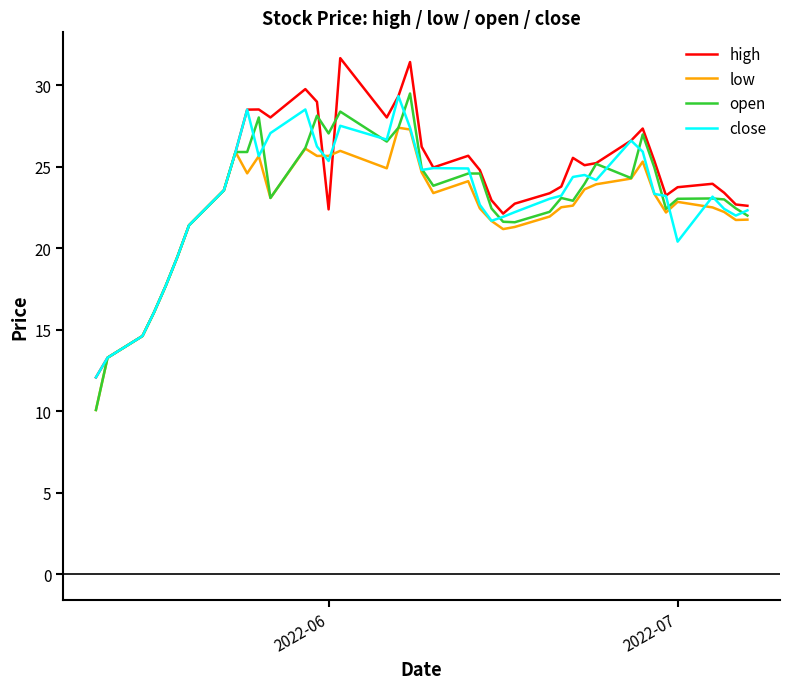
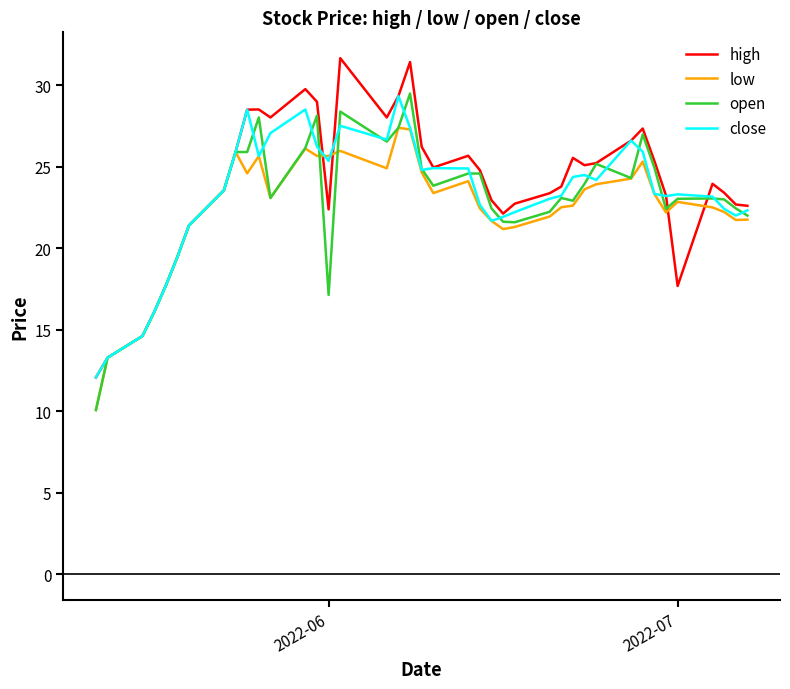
open, 2022-06: 27.0 -> 17.1
high, 2022-07: 23.7 -> 17.7
close, 2022-07: 20.4 -> 23.3
